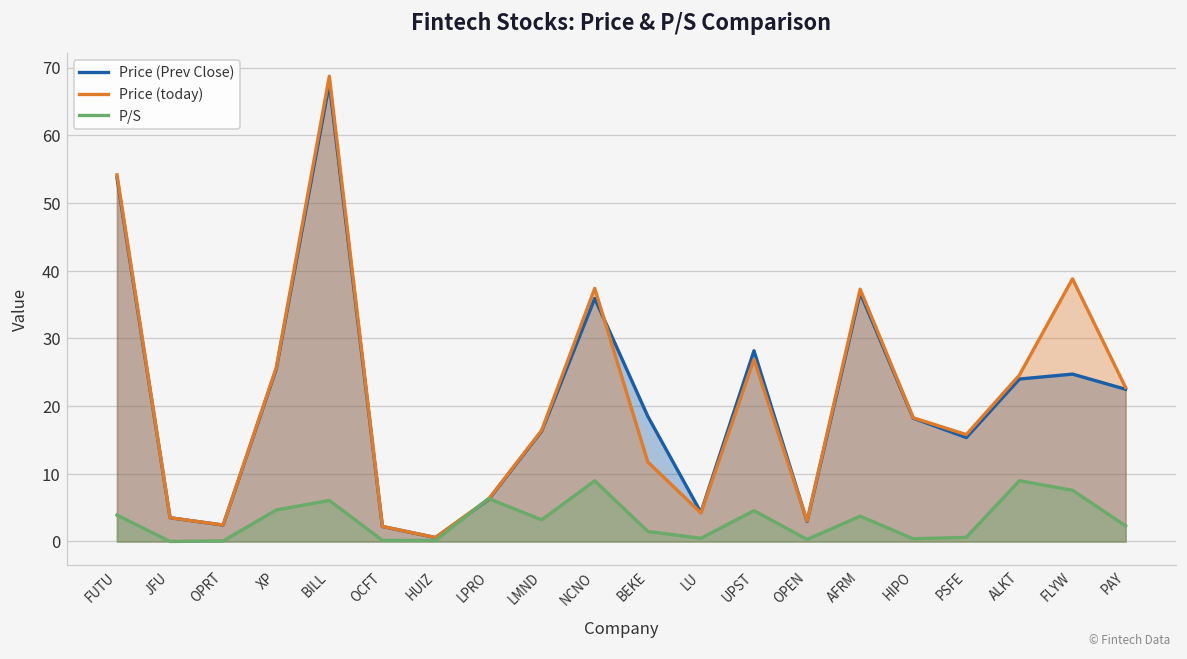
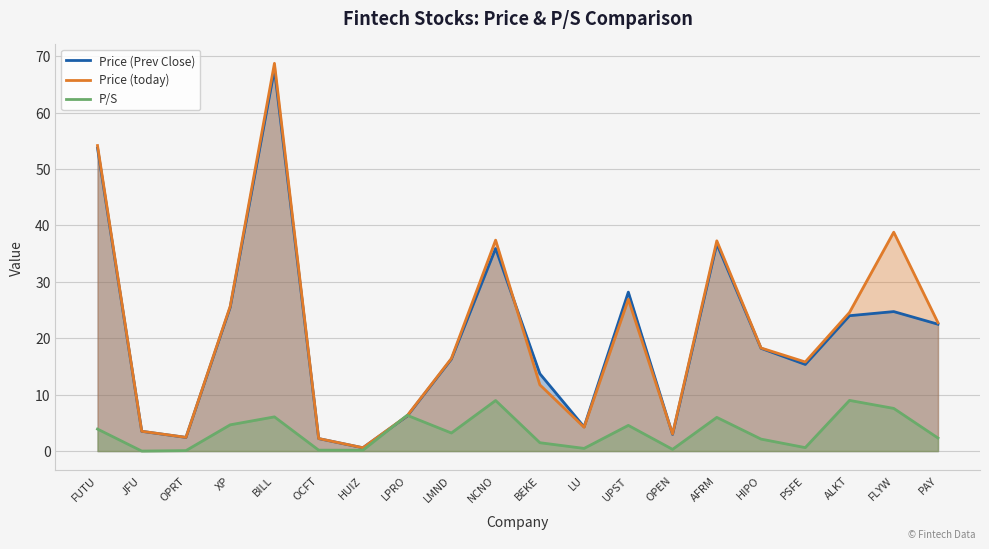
Price (Prev Close), BEKE: 18 -> 14
P/S, AFRM: 4 -> 6
P/S, HIPO: 0 -> 2
